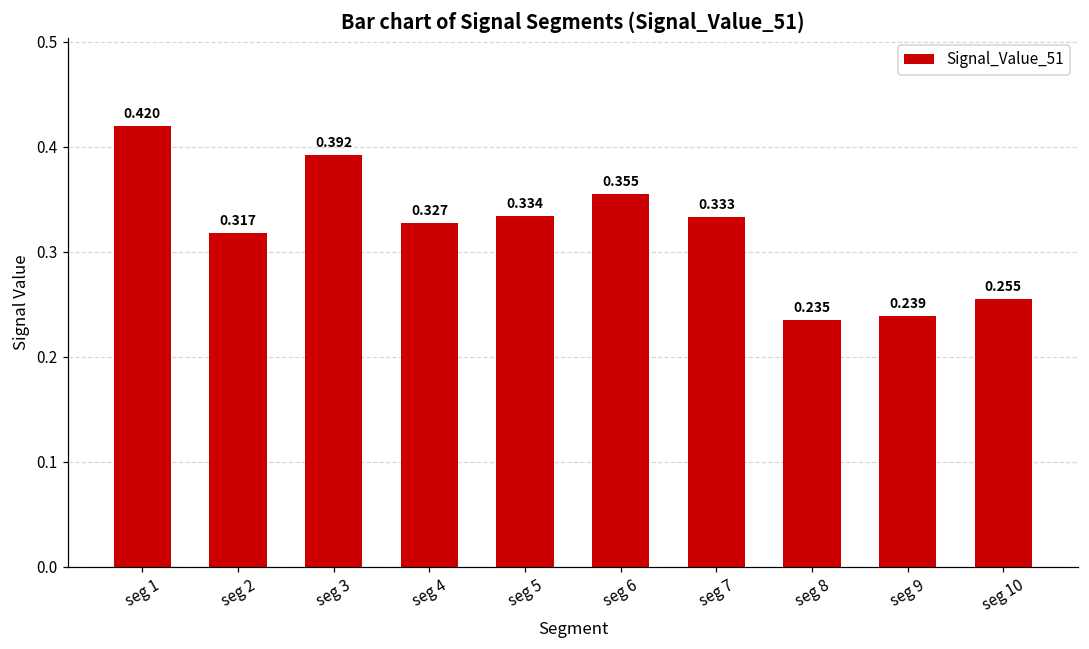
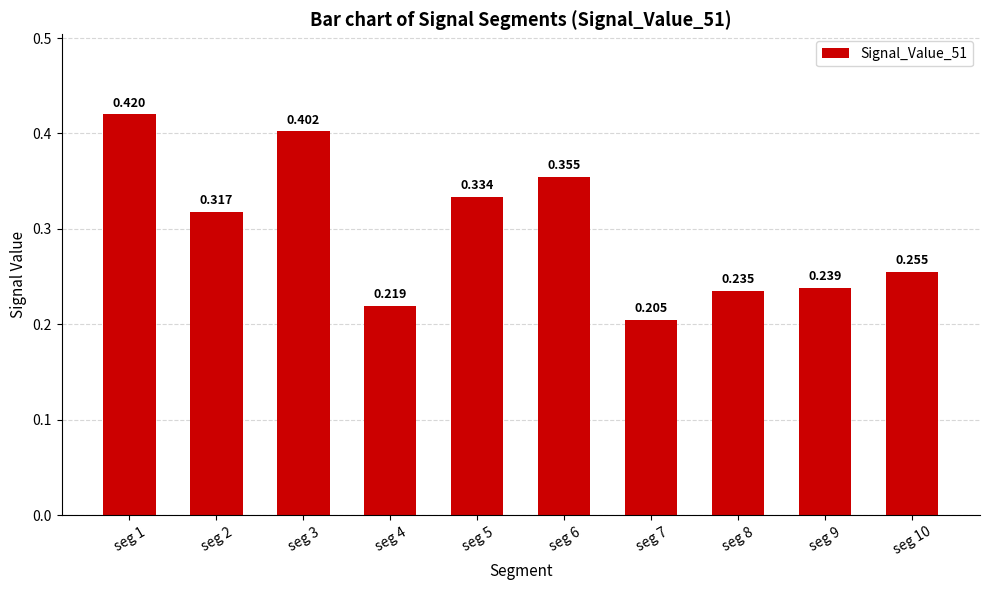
seg 3: 0.392 -> 0.402
seg 4: 0.327 -> 0.219
seg 7: 0.333 -> 0.205
